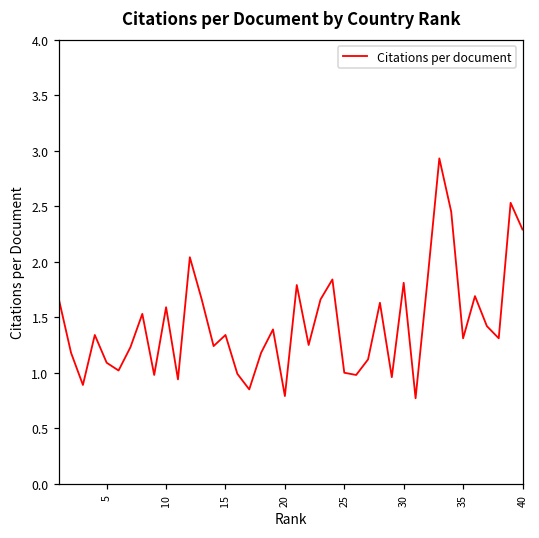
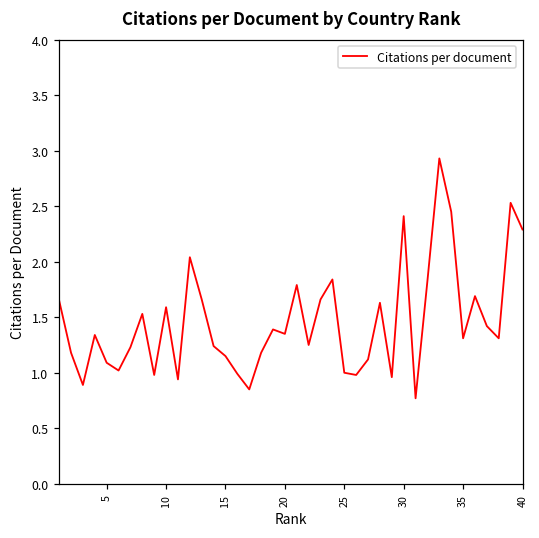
15: 1.34 -> 1.15
20: 0.79 -> 1.35
30: 1.81 -> 2.41
